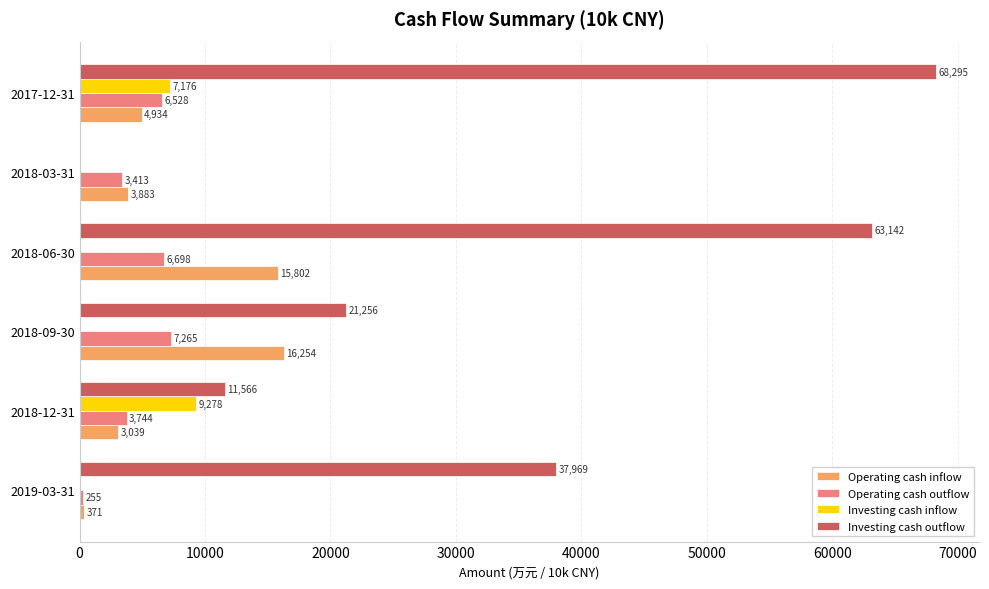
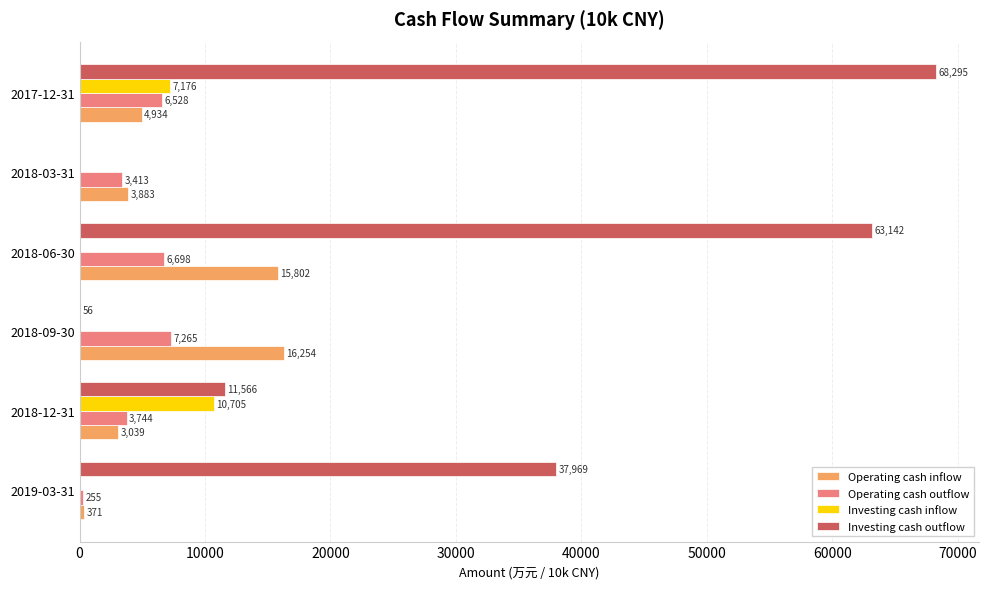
Investing cash outflow, 2018-09-30: 21,256 -> 56
Investing cash inflow, 2018-12-31: 9,278 -> 10,705
